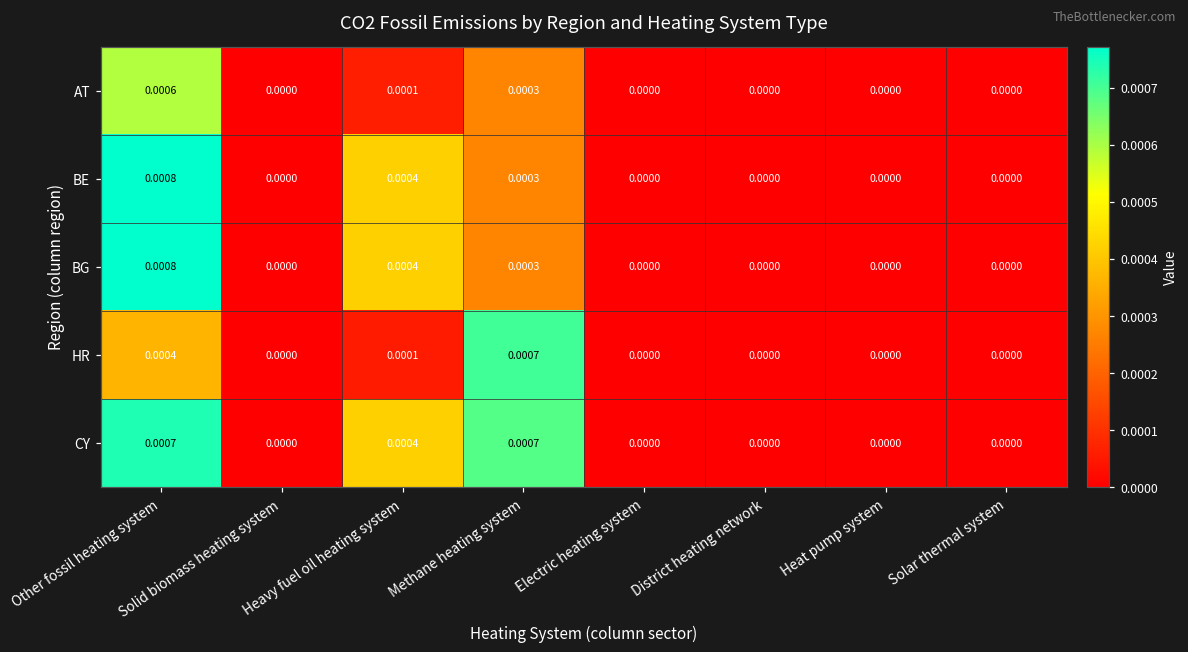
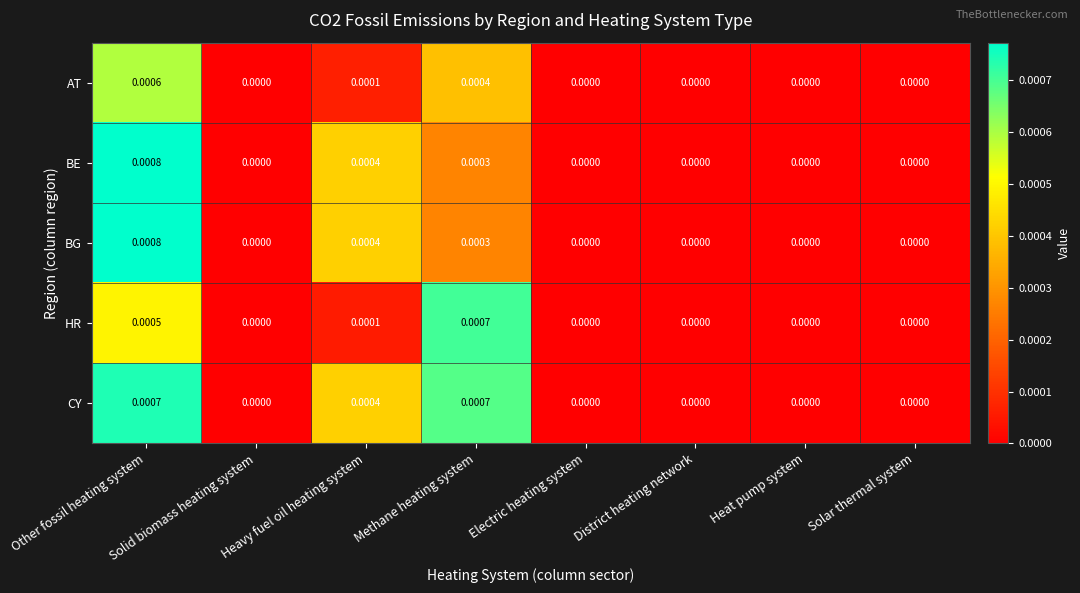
AT, Methane heating system: 0.0003 -> 0.0004
HR, Other fossil heating system: 0.0004 -> 0.0005
